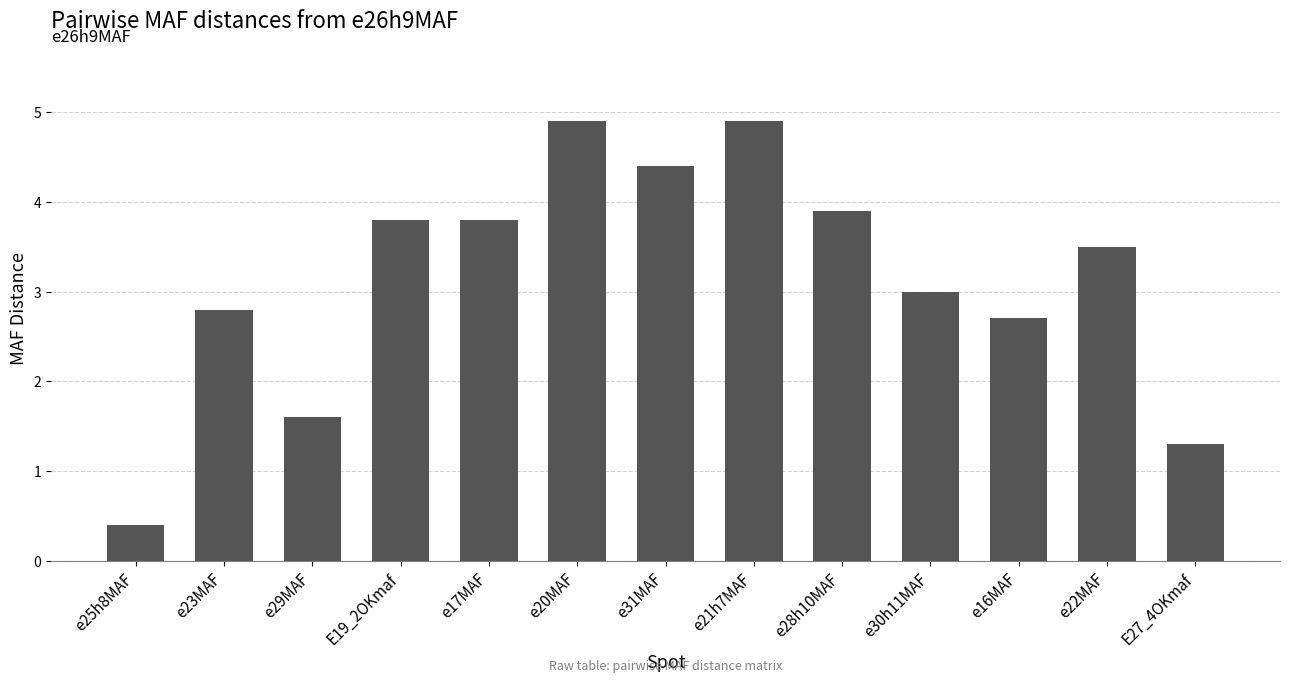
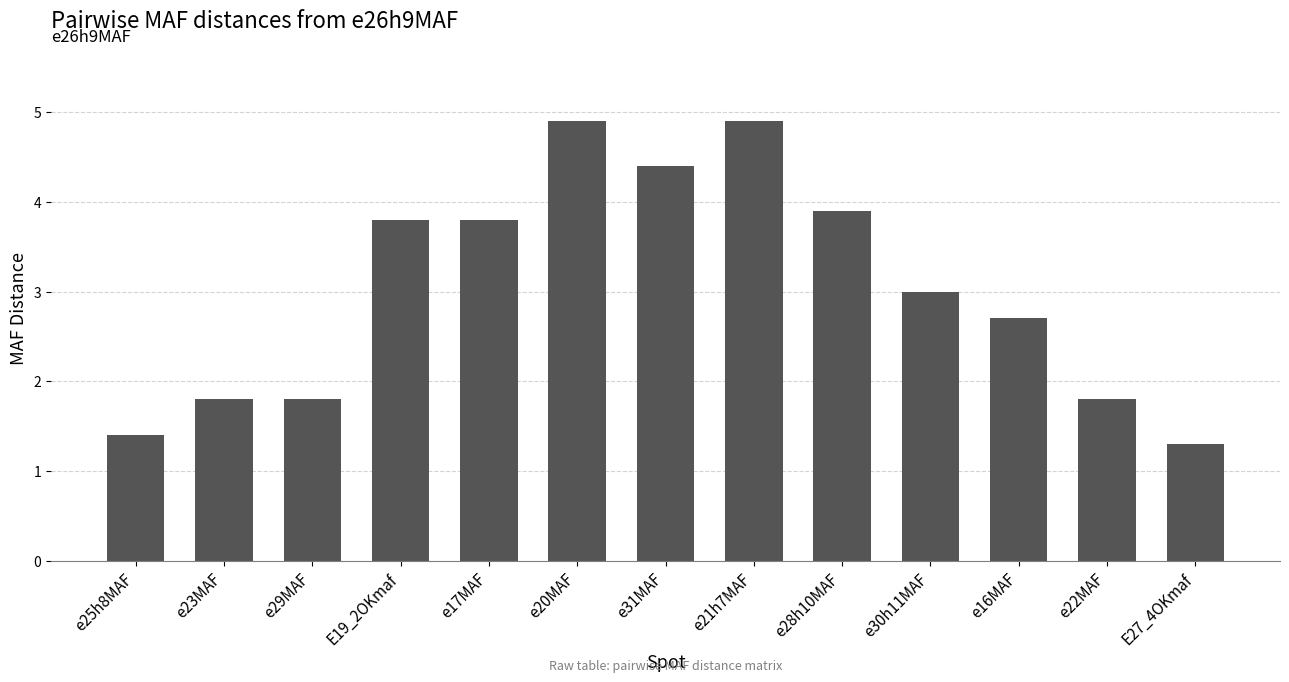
e25h8MAF: 0.4 -> 1.4
e23MAF: 2.8 -> 1.8
e29MAF: 1.6 -> 1.8
e22MAF: 3.5 -> 1.8
